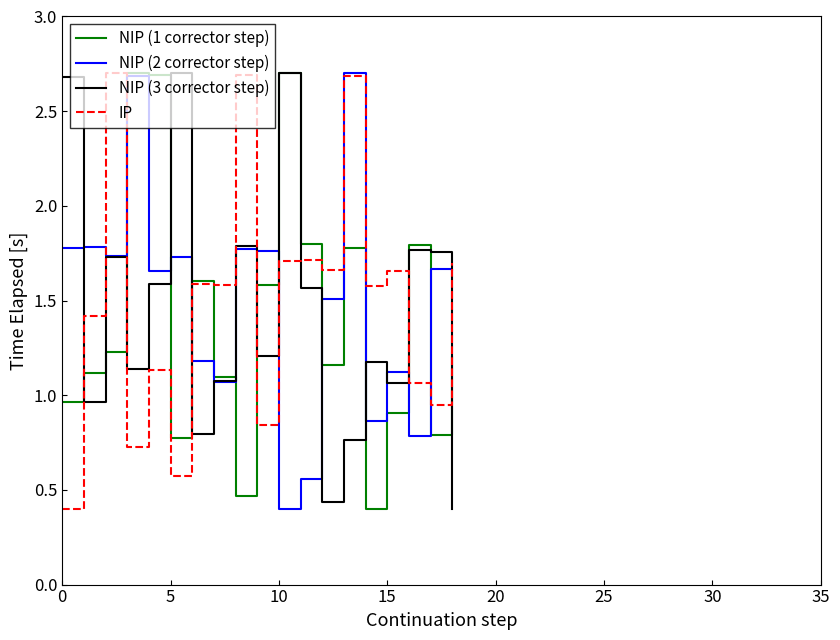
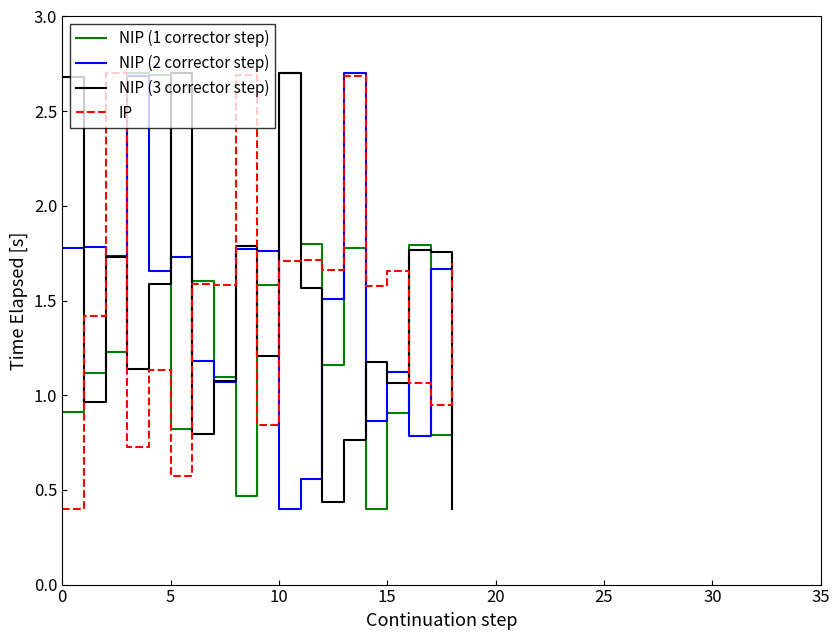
NIP (1 corrector step), 0: 0.96 -> 0.91
NIP (1 corrector step), 5: 0.77 -> 0.82
